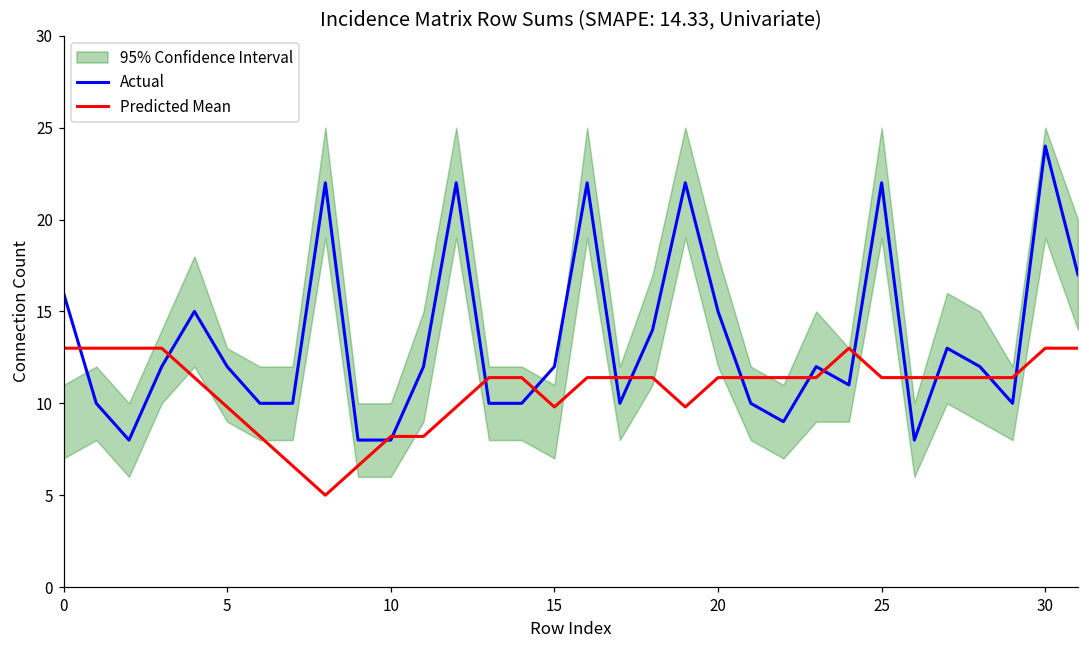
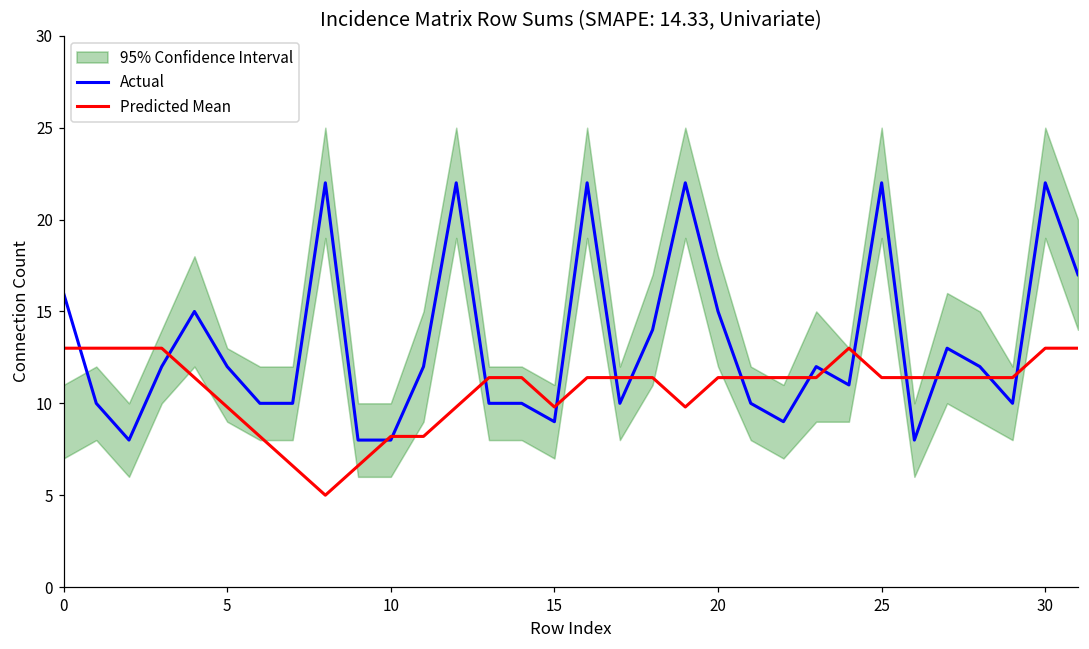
Actual, 15: 12 -> 9
Actual, 30: 24 -> 22
